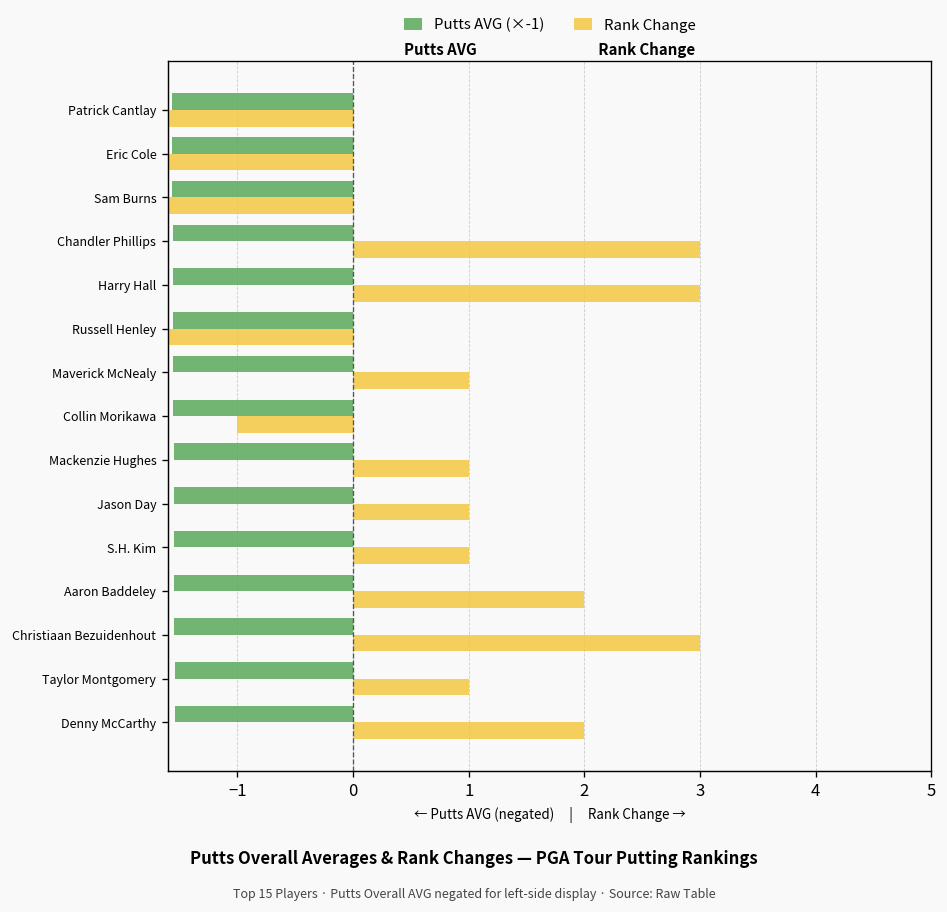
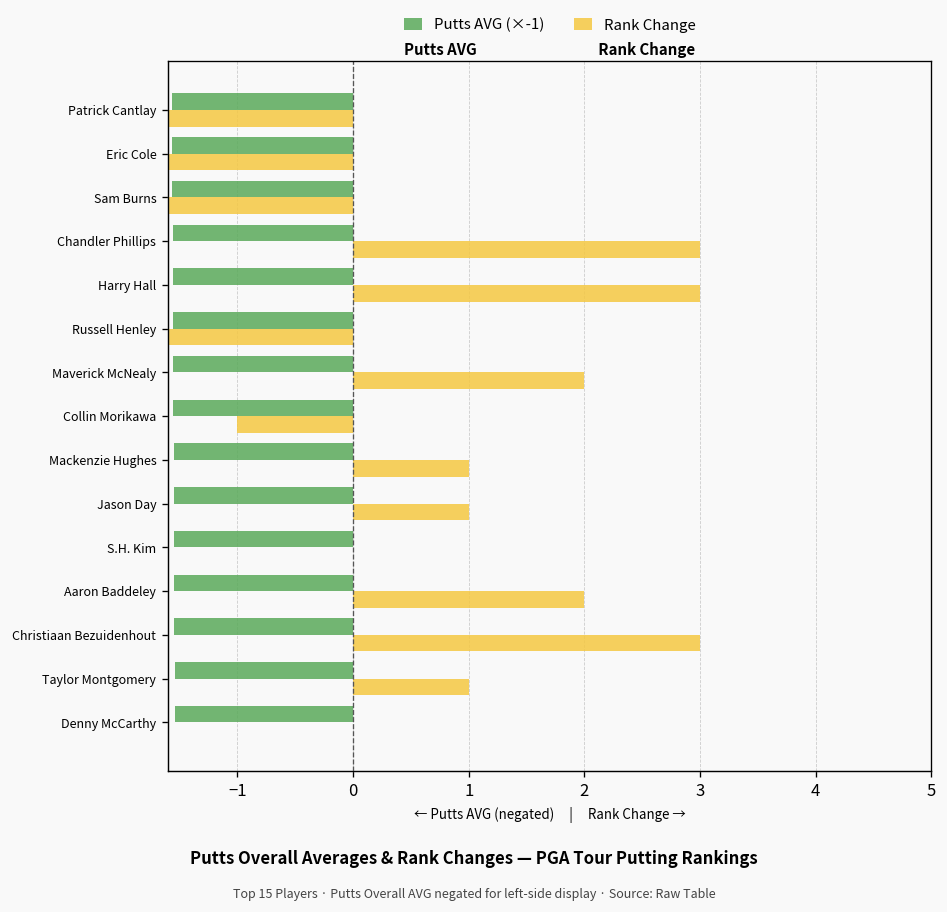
Rank Change, Maverick McNealy: 1 -> 2
Rank Change, S.H. Kim: 1 -> 0
Rank Change, Denny McCarthy: 2 -> 0
